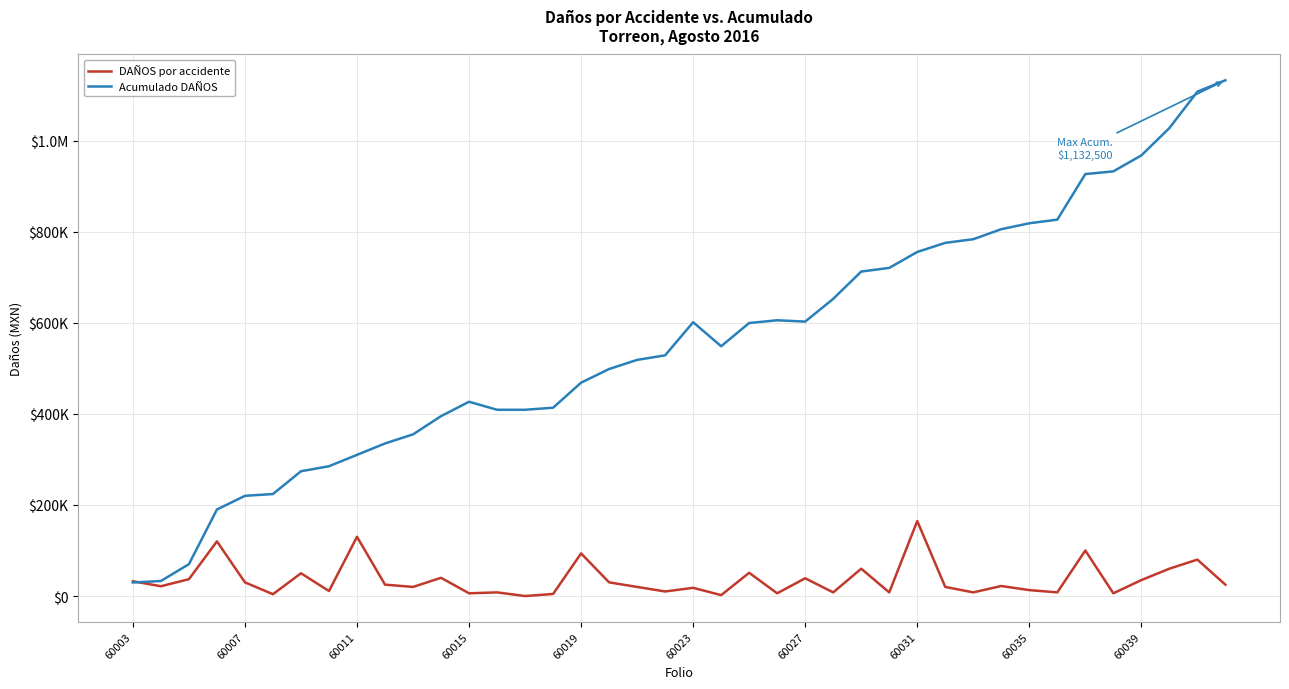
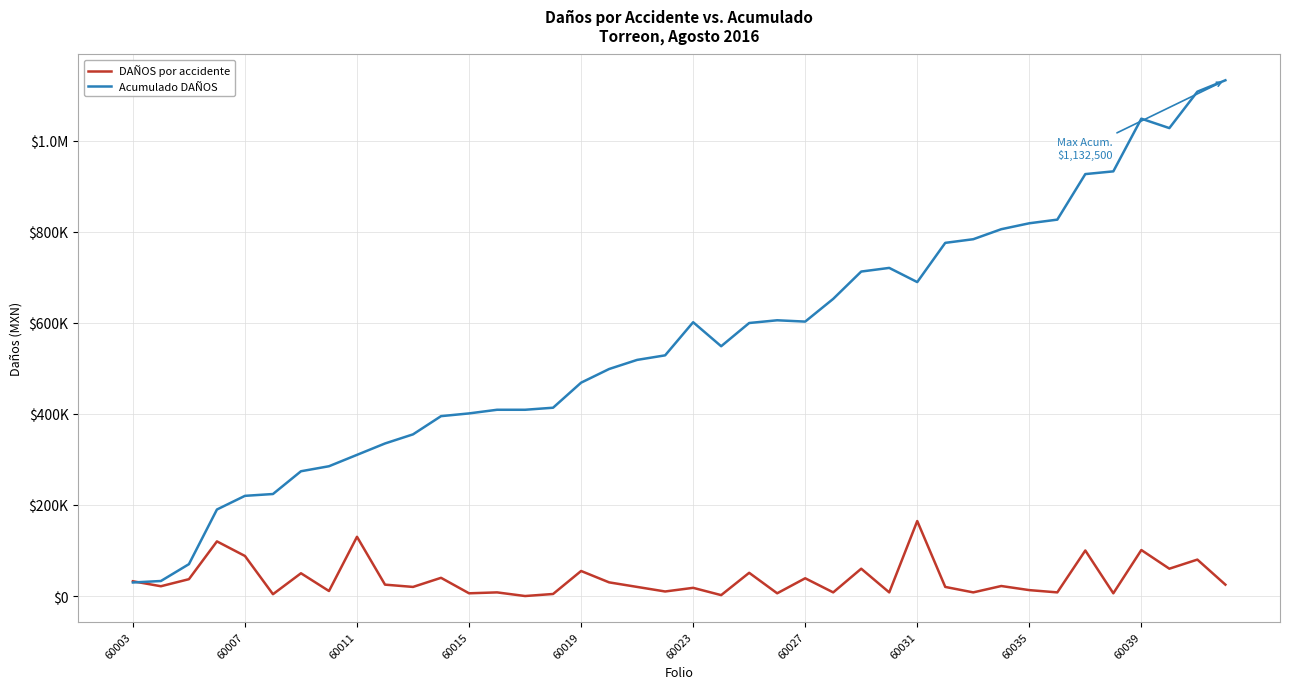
DAÑOS por accidente, 60007: $30000 -> $90000
Acumulado DAÑOS, 60015: $430000 -> $400000
DAÑOS por accidente, 60019: $90000 -> $60000
Acumulado DAÑOS, 60031: $760000 -> $690000
DAÑOS por accidente, 60039: $40000 -> $100000
Acumulado DAÑOS, 60039: $970000 -> $1050000
